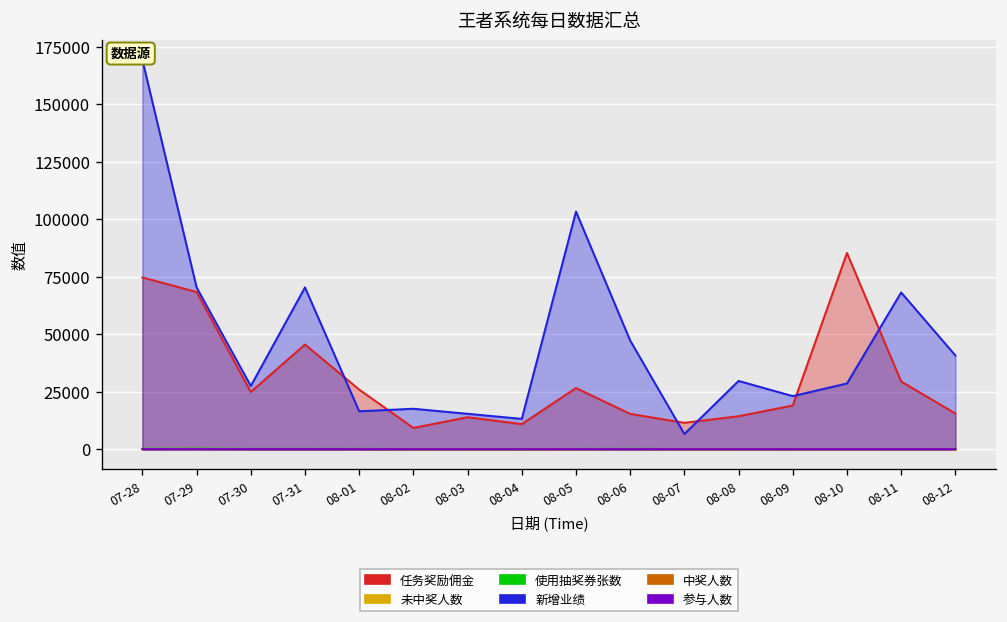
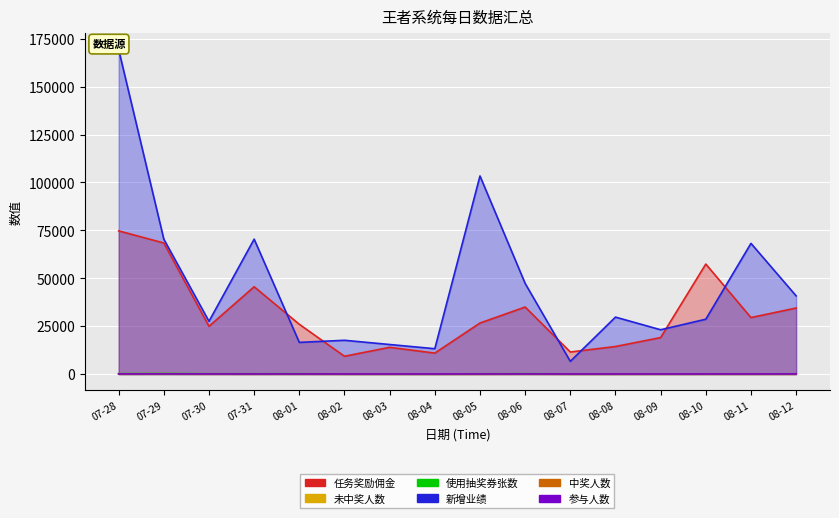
任务奖励佣金, 08-06: 15000 -> 35000
任务奖励佣金, 08-10: 85000 -> 57000
任务奖励佣金, 08-12: 16000 -> 34000
